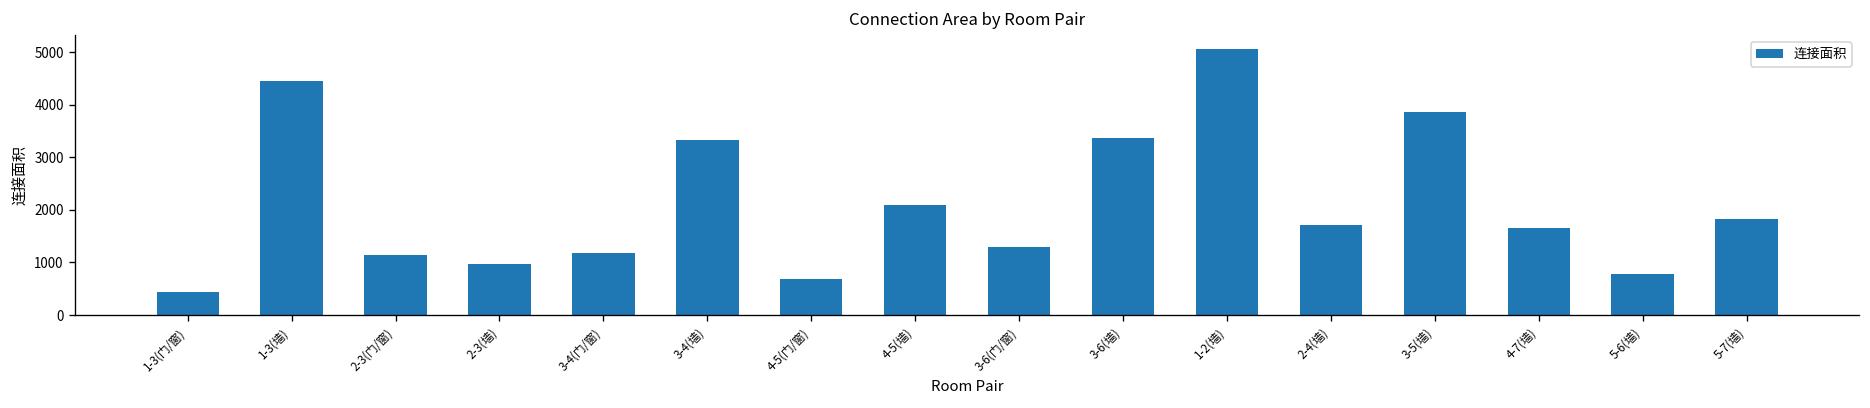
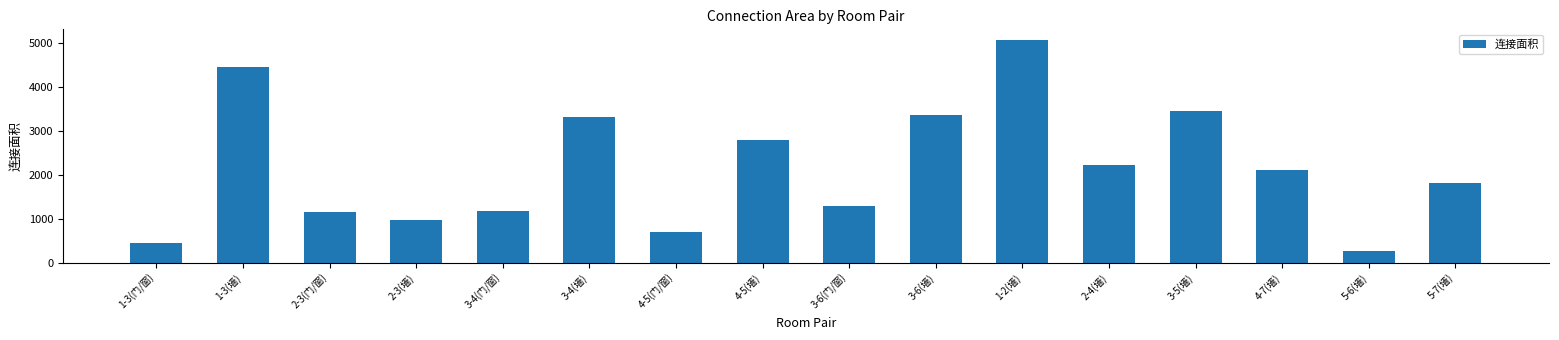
4-5(墙): 2100 -> 2800
2-4(墙): 1700 -> 2200
3-5(墙): 3900 -> 3500
4-7(墙): 1700 -> 2100
5-6(墙): 800 -> 300
